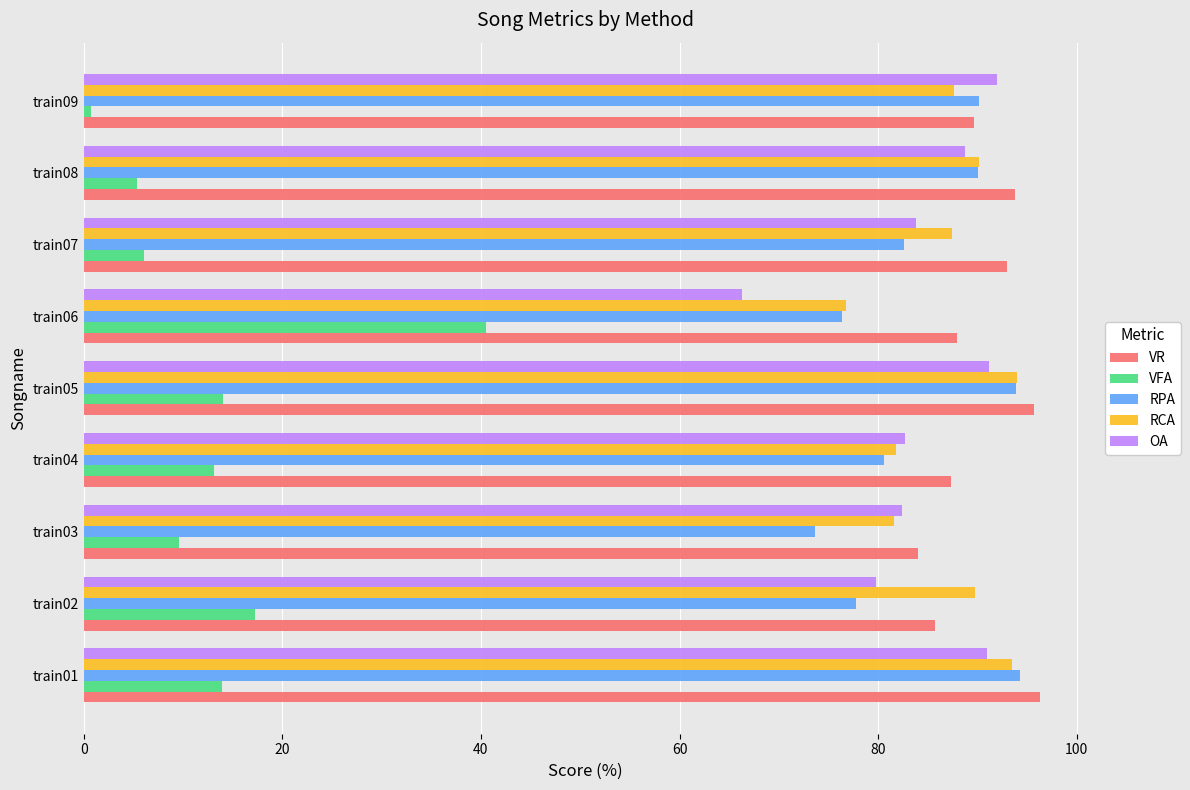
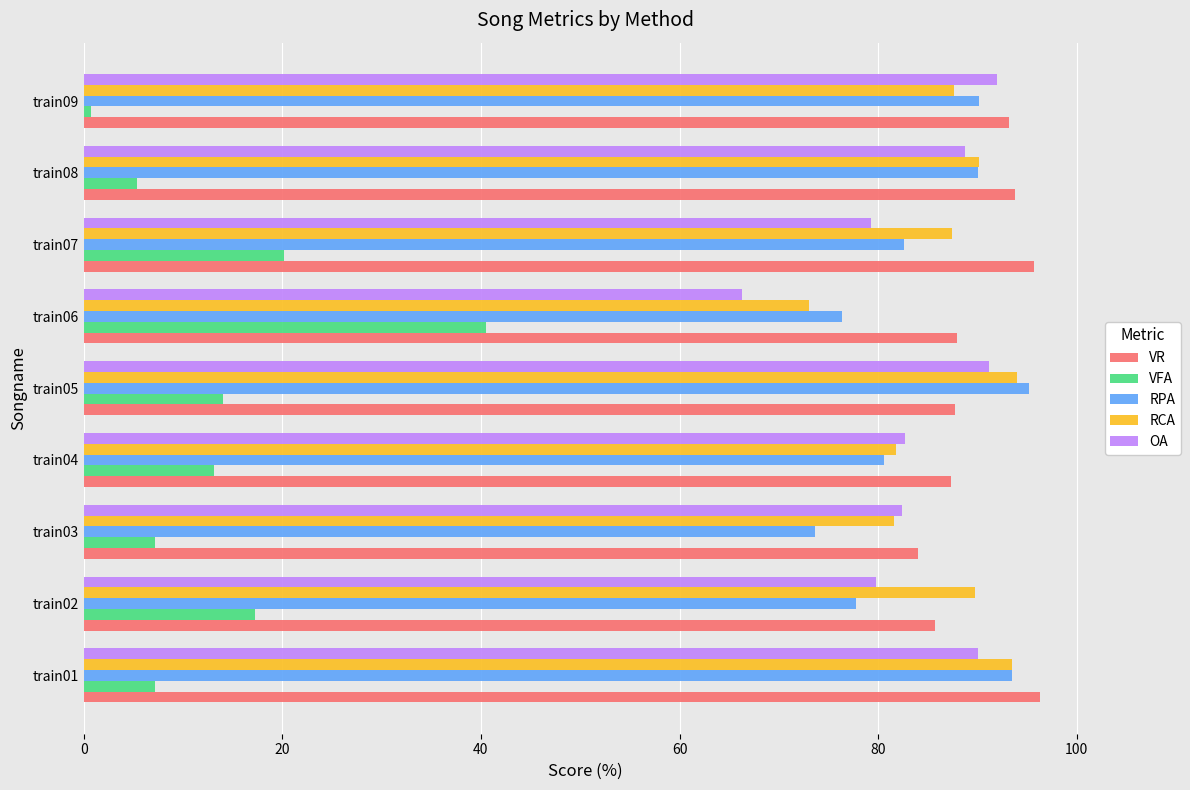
VR, train09: 90 -> 93
OA, train07: 84 -> 79
VFA, train07: 6 -> 20
VR, train07: 93 -> 96
RCA, train06: 77 -> 73
RPA, train05: 94 -> 95
VR, train05: 96 -> 88
VFA, train03: 10 -> 7
OA, train01: 91 -> 90
RPA, train01: 94 -> 93
VFA, train01: 14 -> 7
